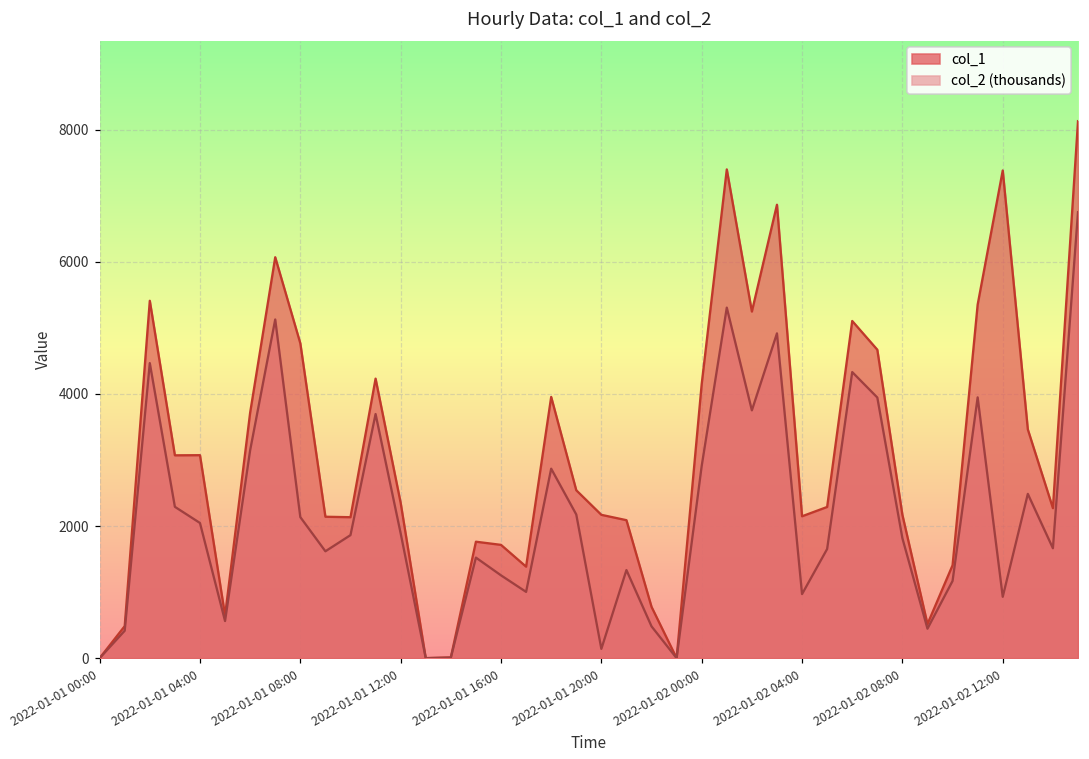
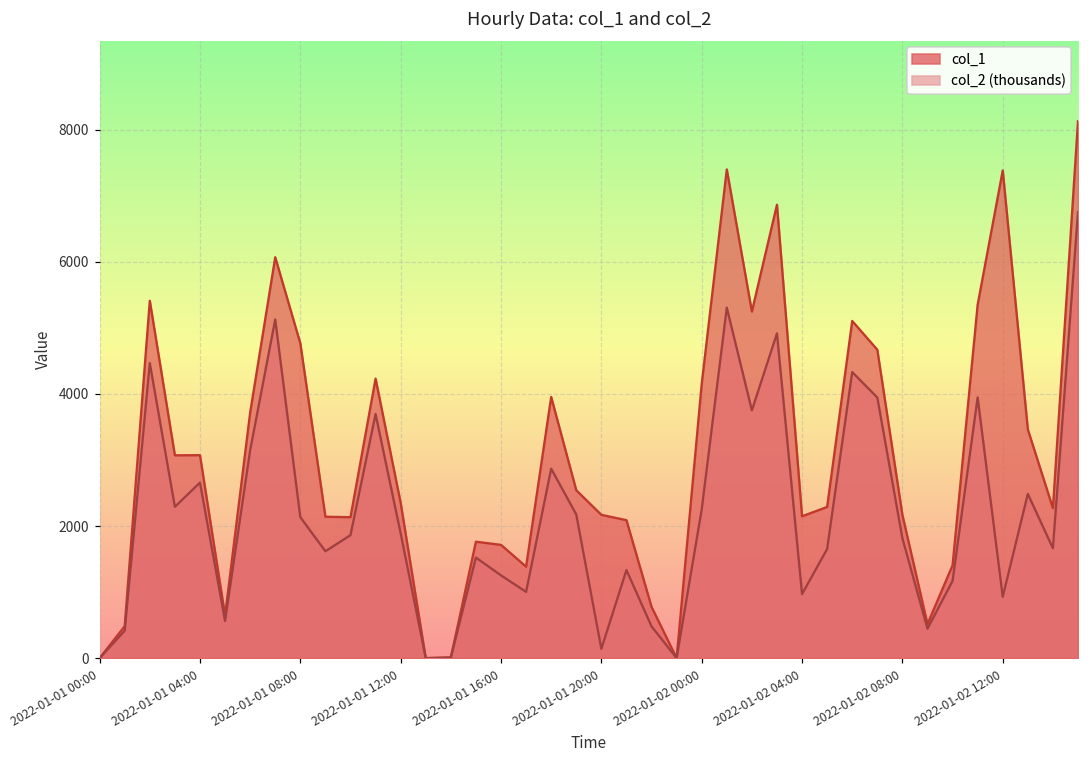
col_2 (thousands), 2022-01-01 04:00: 2000 -> 2700
col_2 (thousands), 2022-01-02 00:00: 2900 -> 2300
